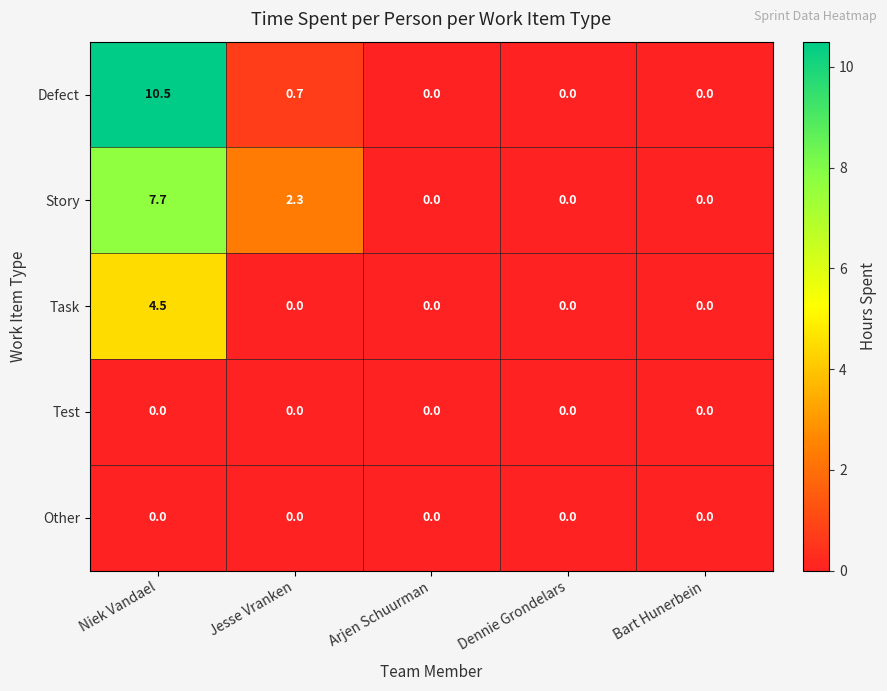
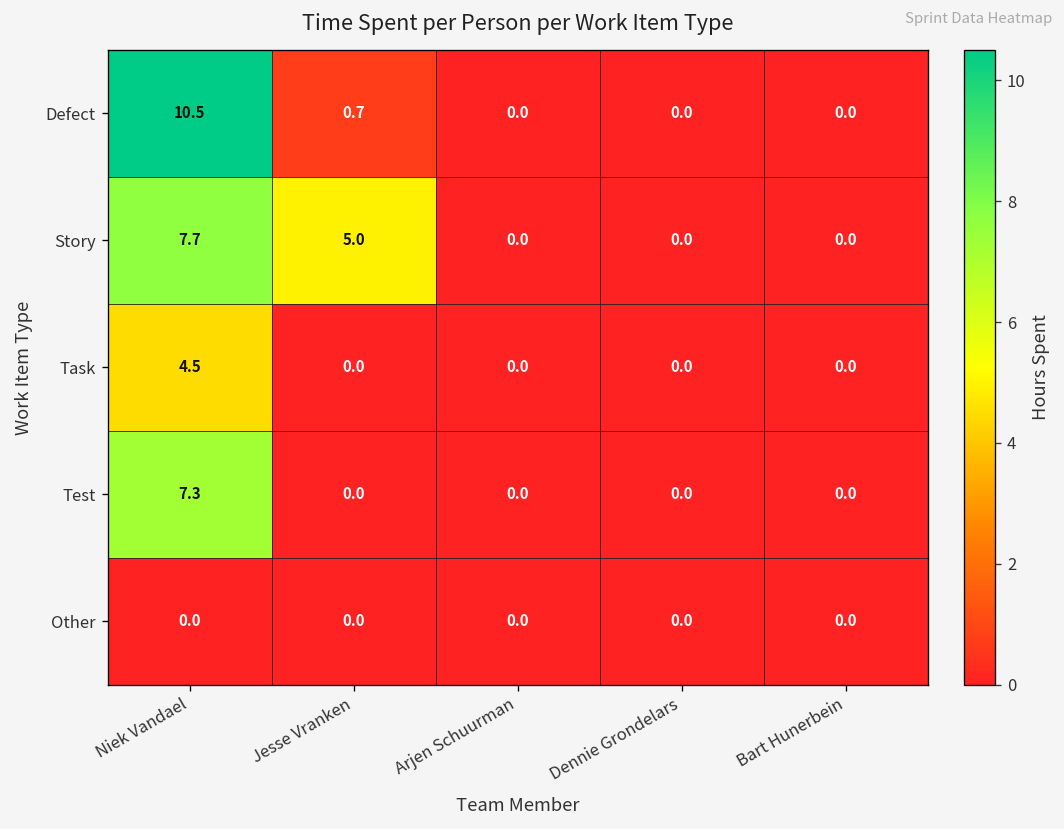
Story, Jesse Vranken: 2.3 -> 5.0
Test, Niek Vandael: 0.0 -> 7.3
